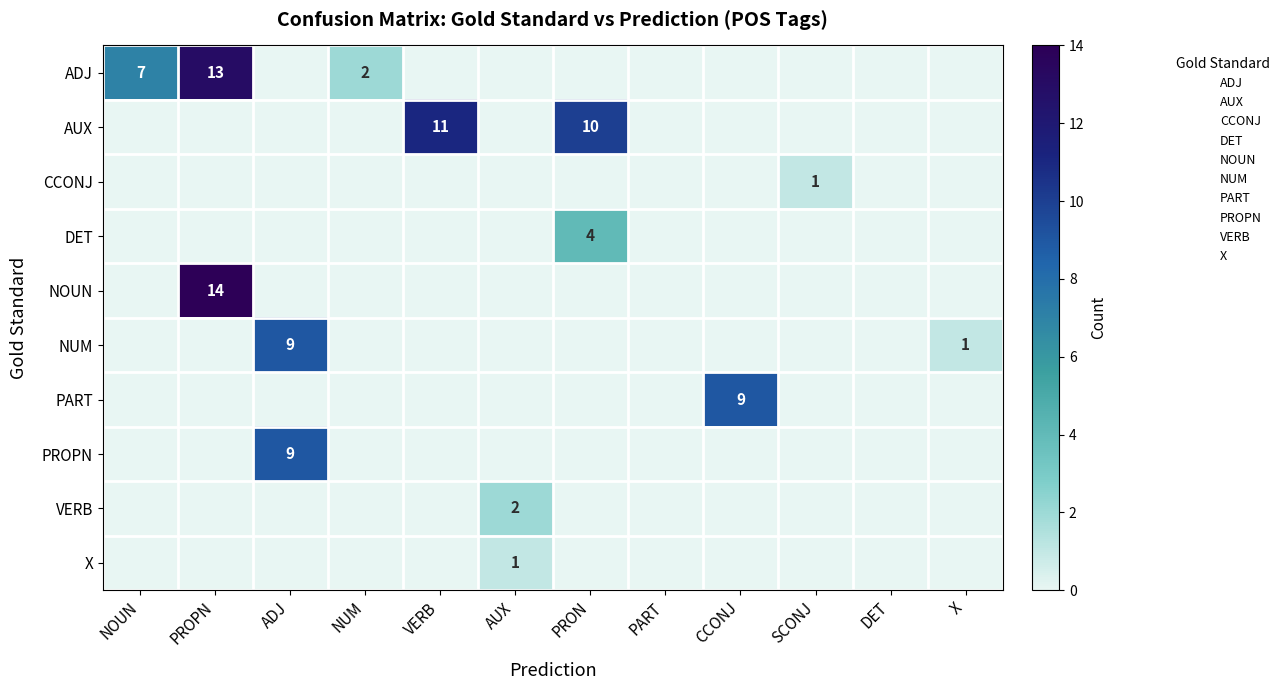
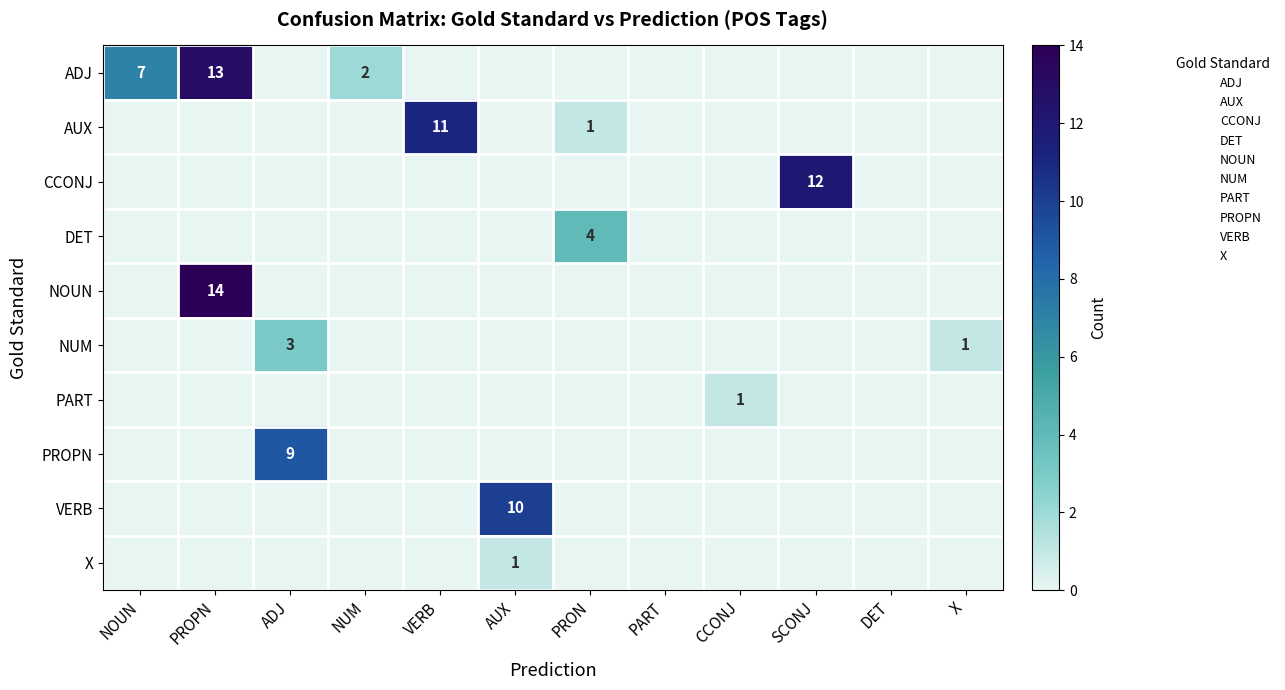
AUX, PRON: 10 -> 1
CCONJ, SCONJ: 1 -> 12
NUM, ADJ: 9 -> 3
PART, CCONJ: 9 -> 1
VERB, AUX: 2 -> 10
